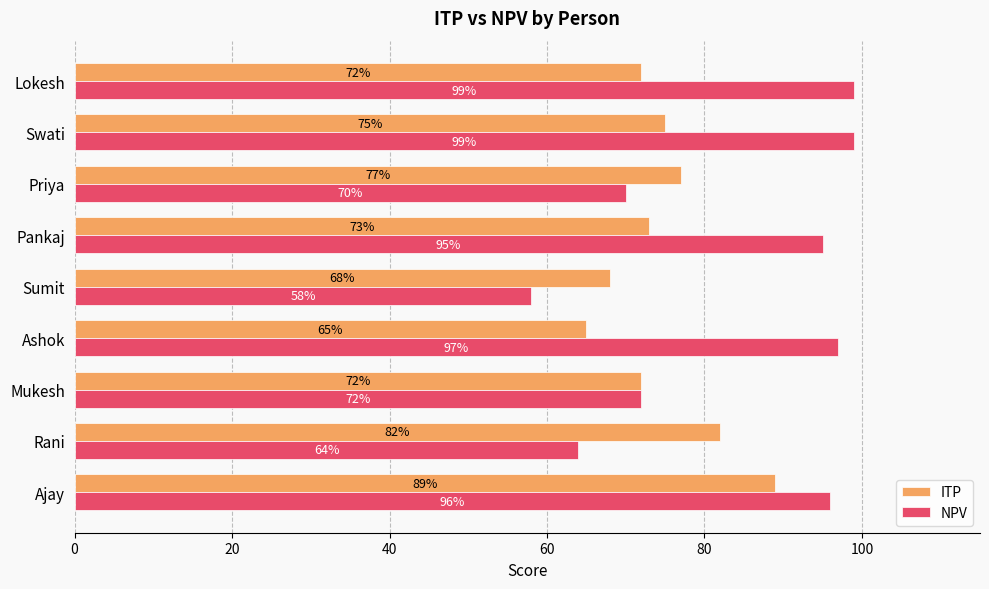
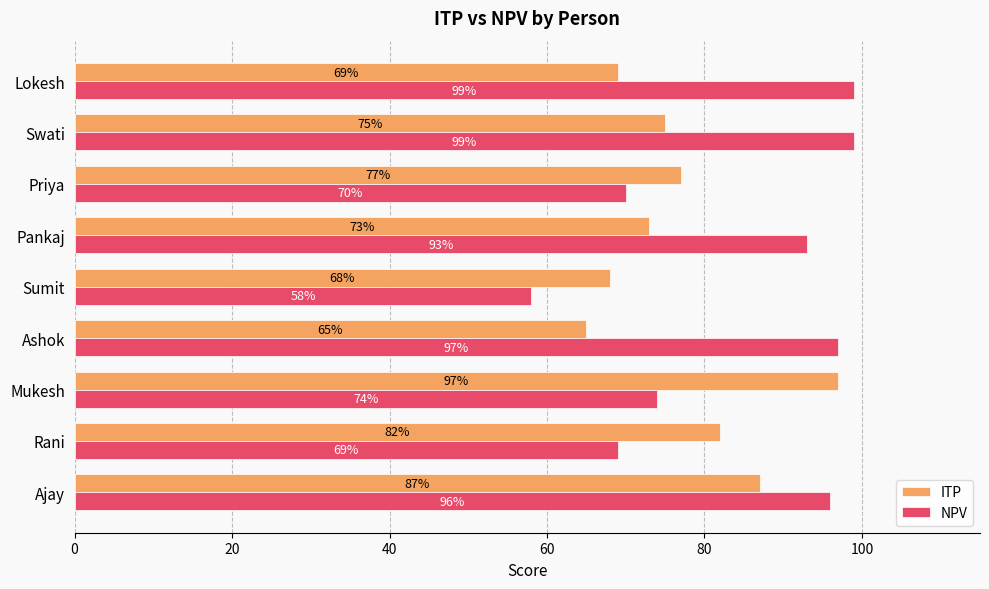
ITP, Lokesh: 72% -> 69%
NPV, Pankaj: 95% -> 93%
ITP, Mukesh: 72% -> 97%
NPV, Mukesh: 72% -> 74%
NPV, Rani: 64% -> 69%
ITP, Ajay: 89% -> 87%
